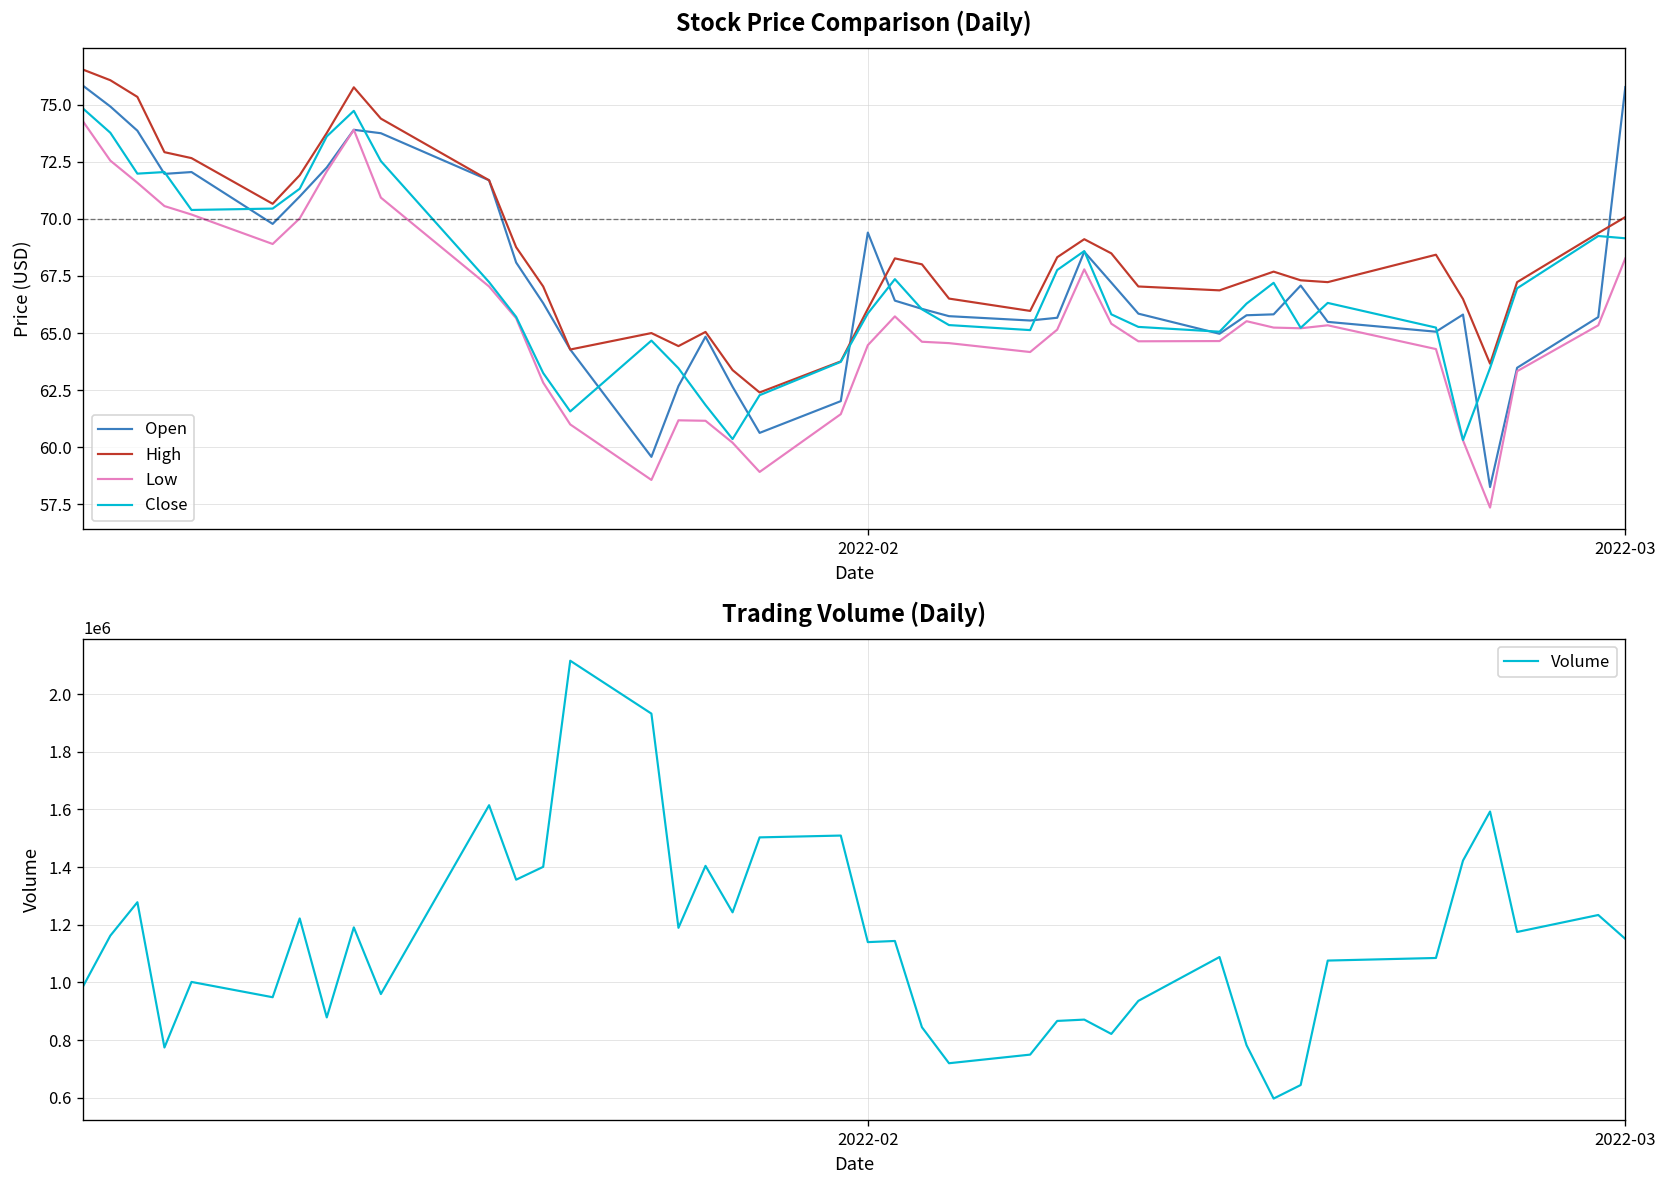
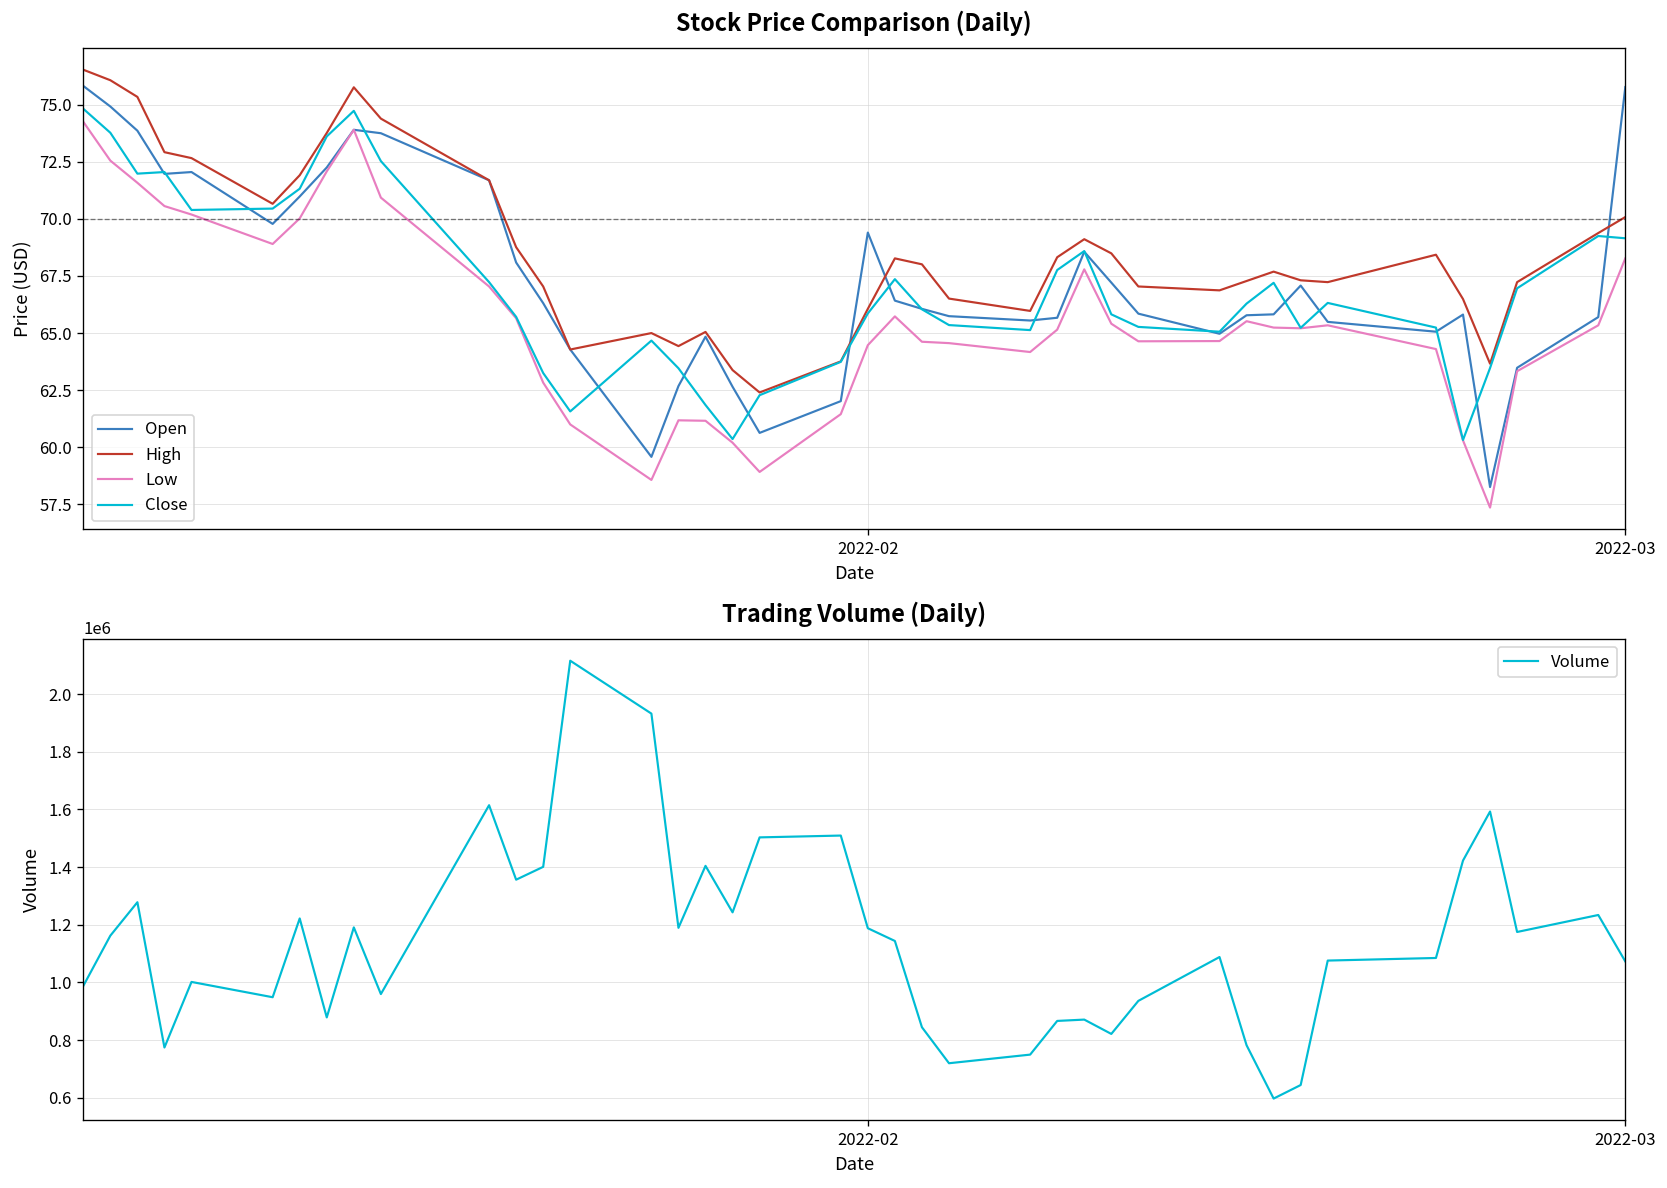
Trading Volume (Daily), 2022-02: 1140000 -> 1190000
Trading Volume (Daily), 2022-03: 1150000 -> 1070000
